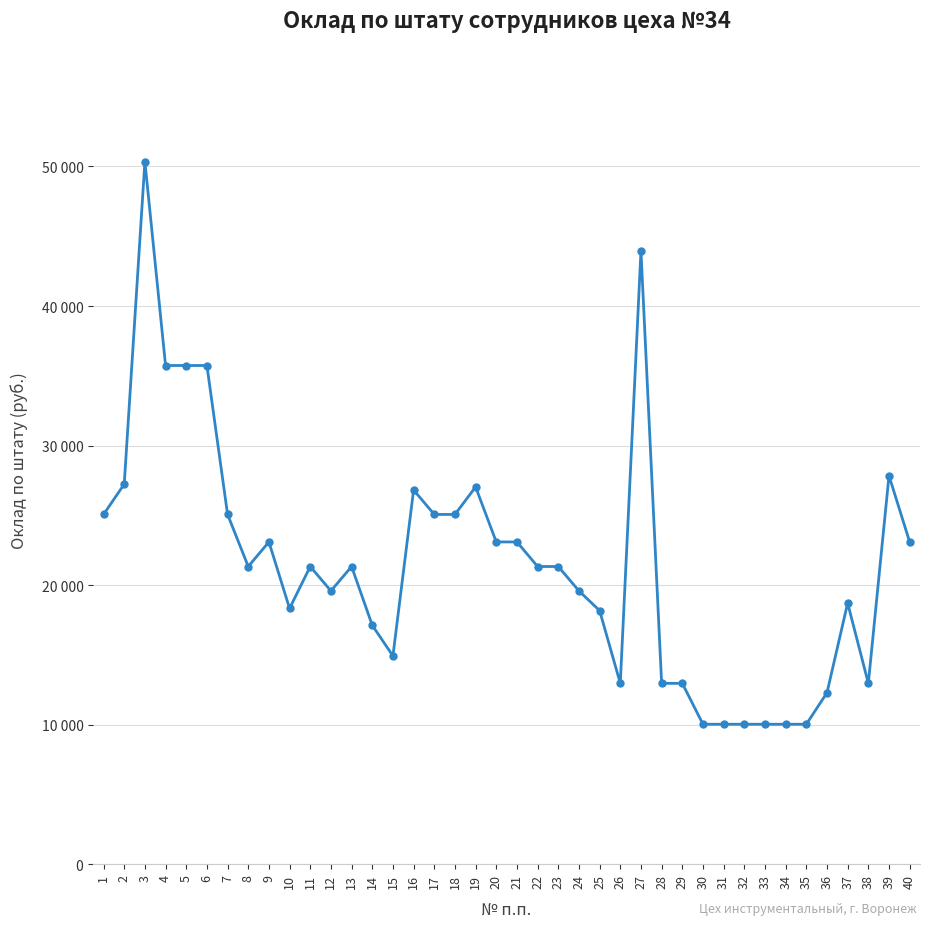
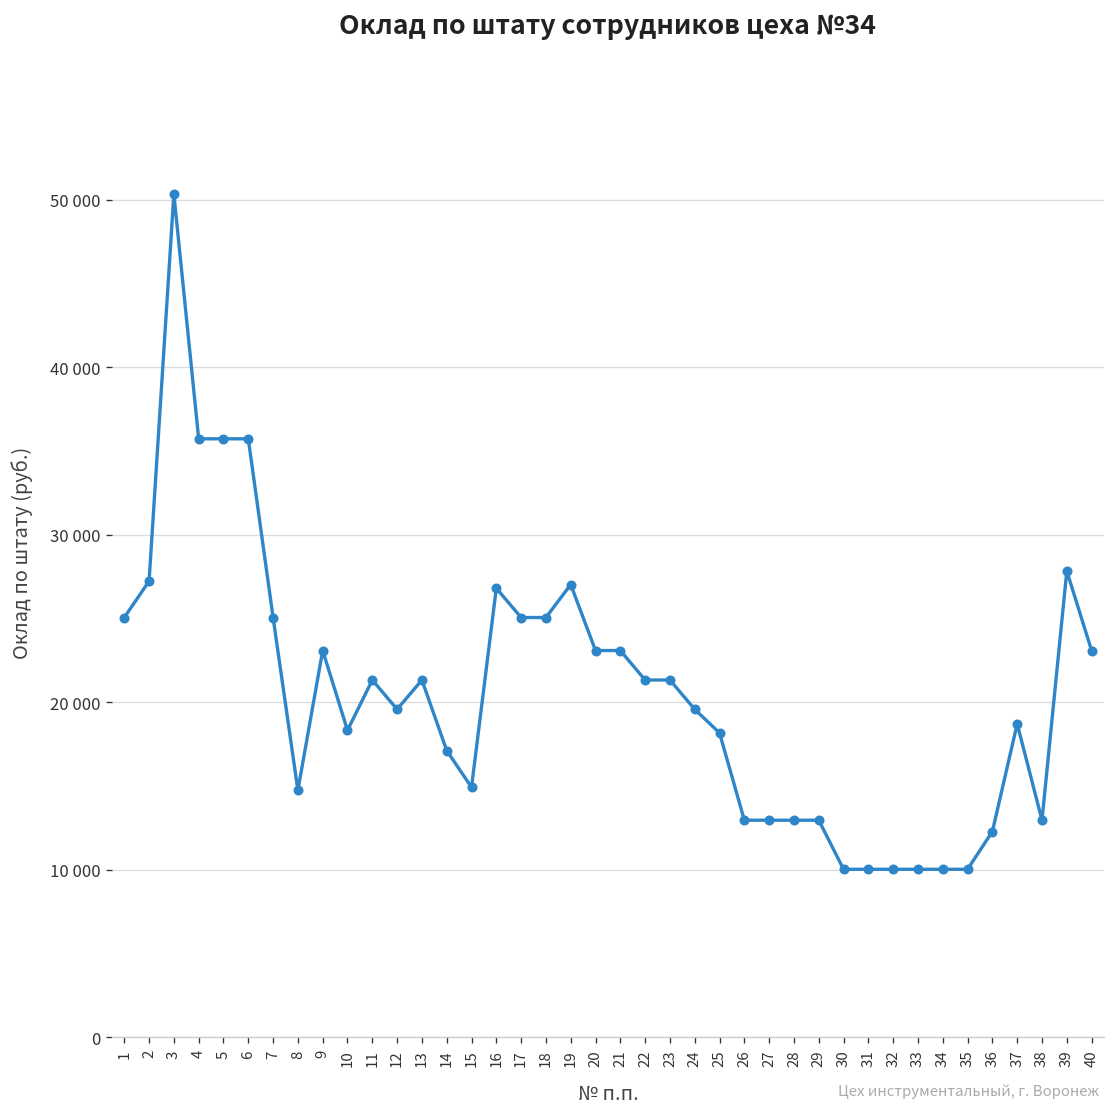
8: 21300 -> 14800
27: 44000 -> 13000
